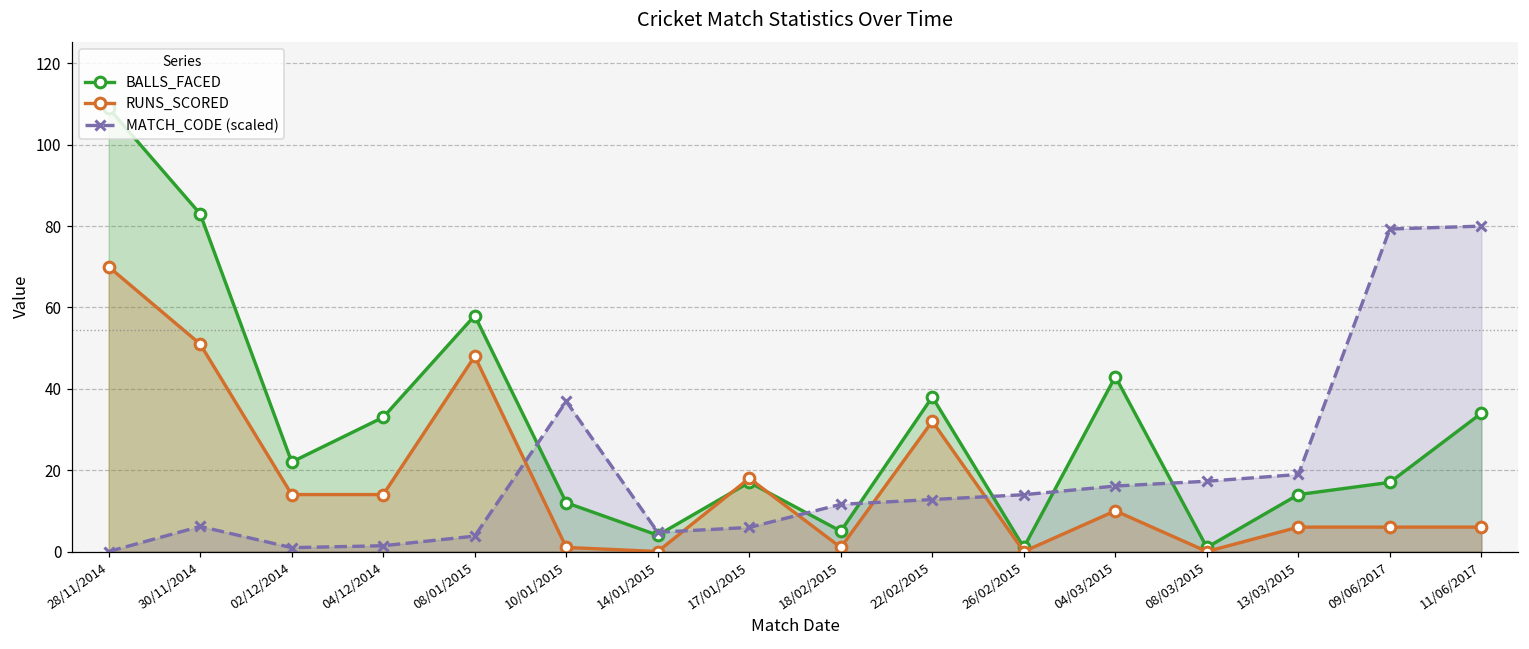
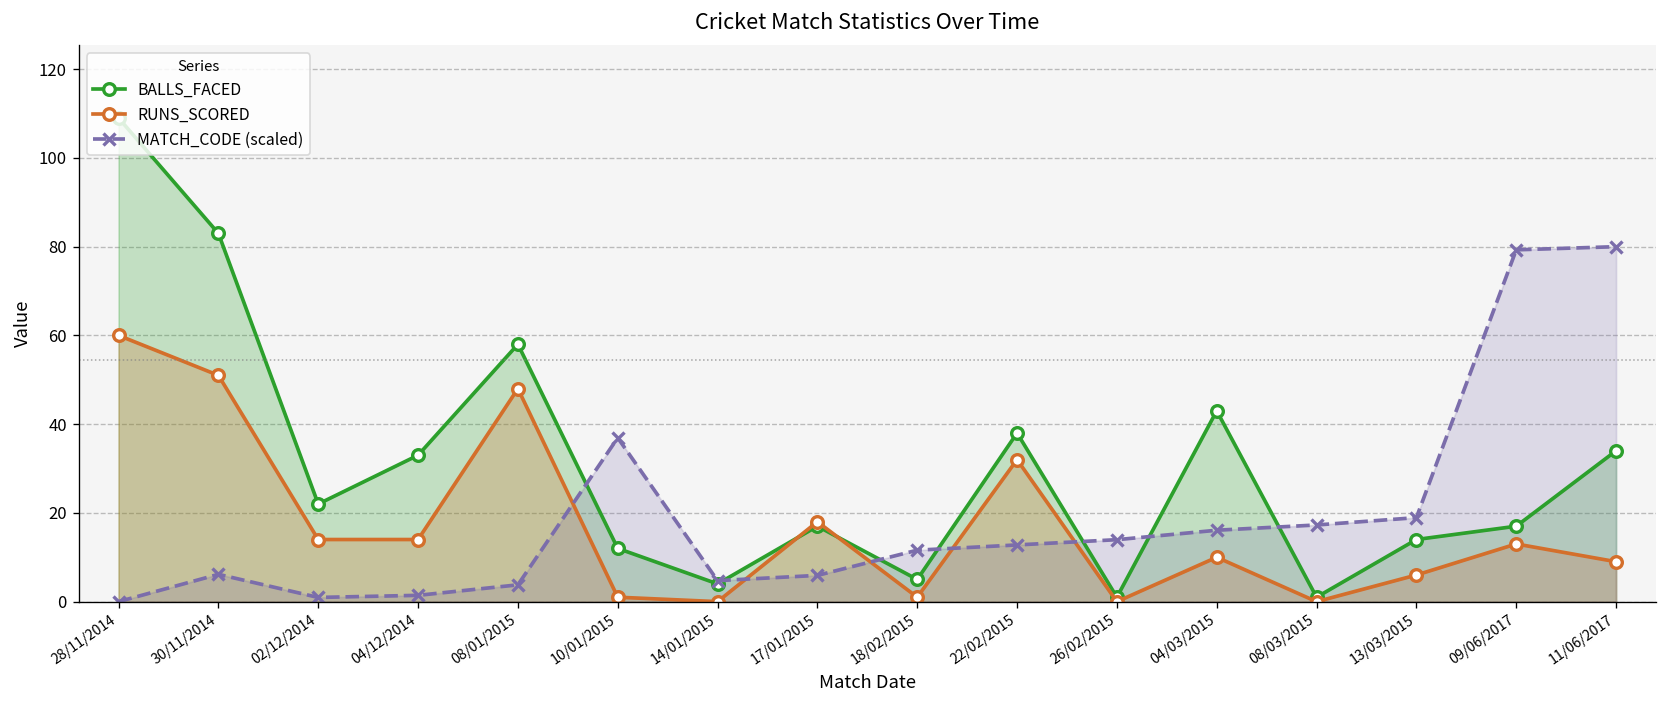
RUNS_SCORED, 28/11/2014: 70 -> 60
RUNS_SCORED, 09/06/2017: 6 -> 13
RUNS_SCORED, 11/06/2017: 6 -> 9
